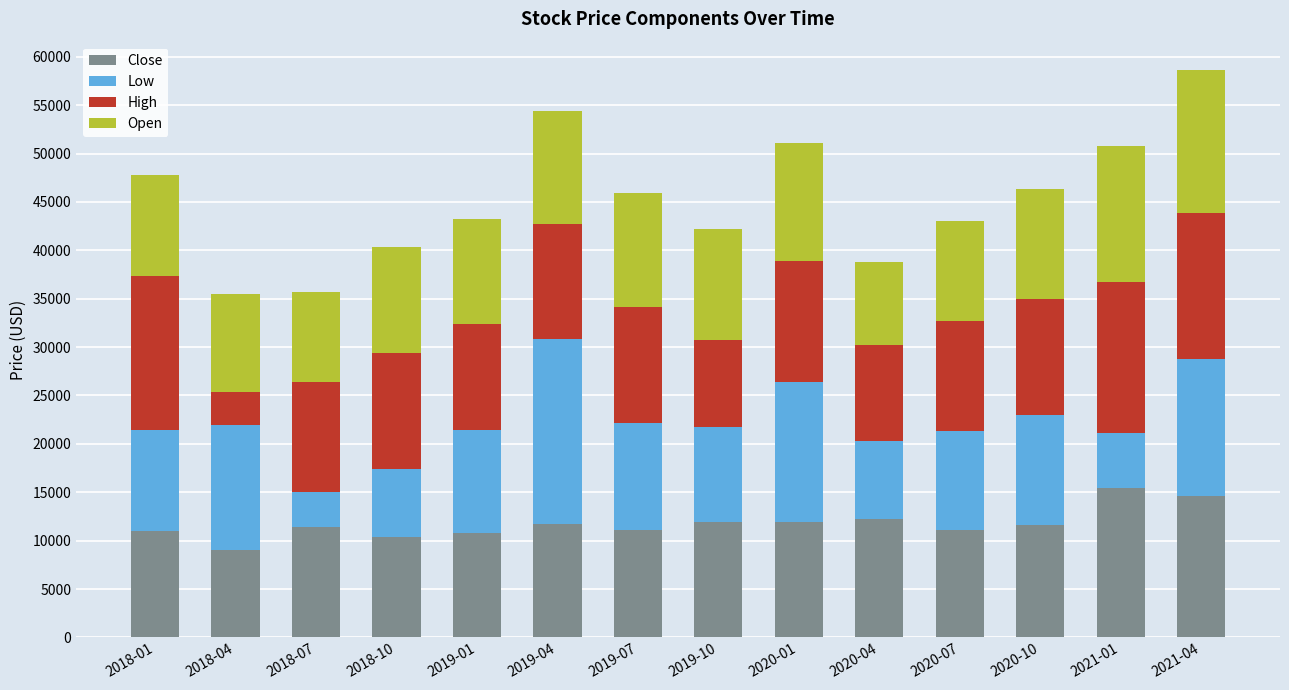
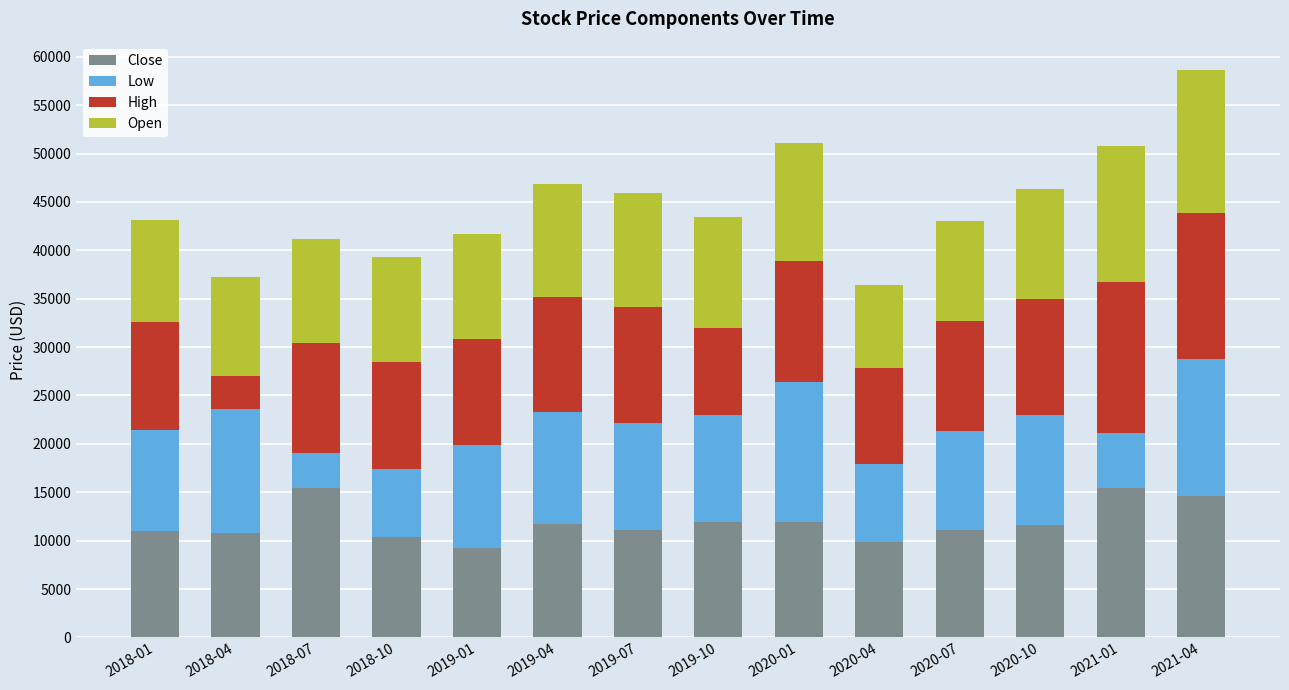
High, 2018-01: 16000 -> 11000
Close, 2018-04: 9000 -> 11000
Close, 2018-07: 11000 -> 15000
Open, 2018-07: 9000 -> 11000
High, 2018-10: 12000 -> 11000
Close, 2019-01: 11000 -> 9000
Low, 2019-04: 19000 -> 12000
Low, 2019-10: 10000 -> 11000
Close, 2020-04: 12000 -> 10000
